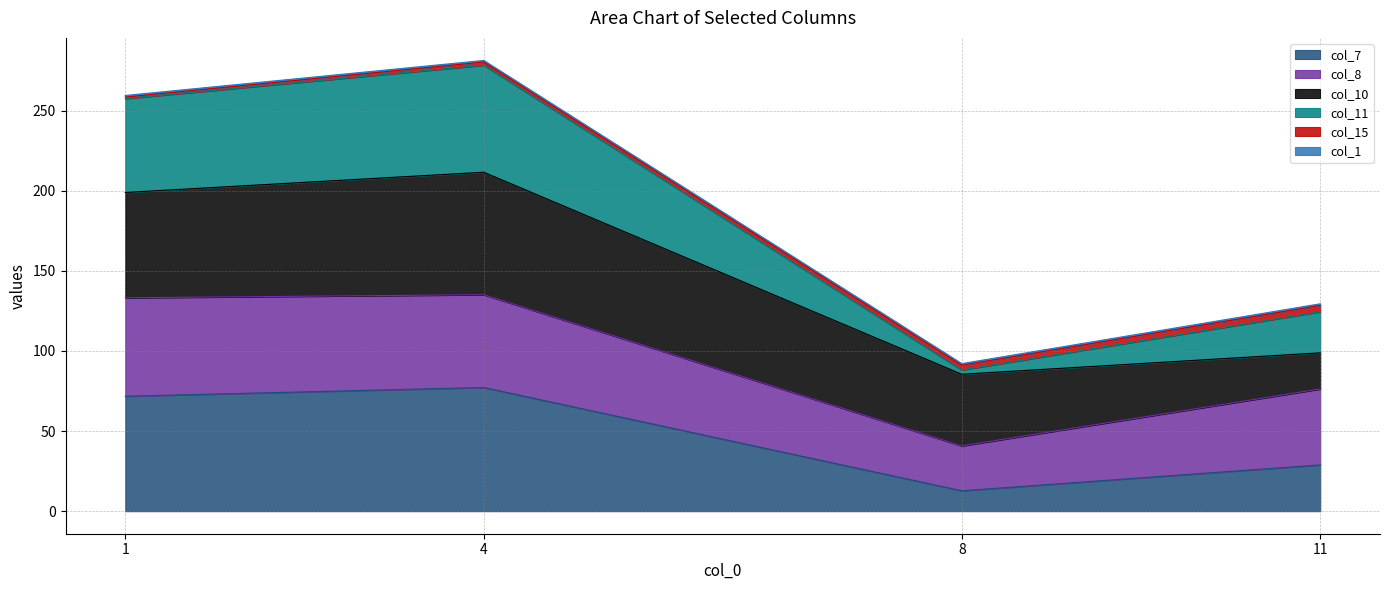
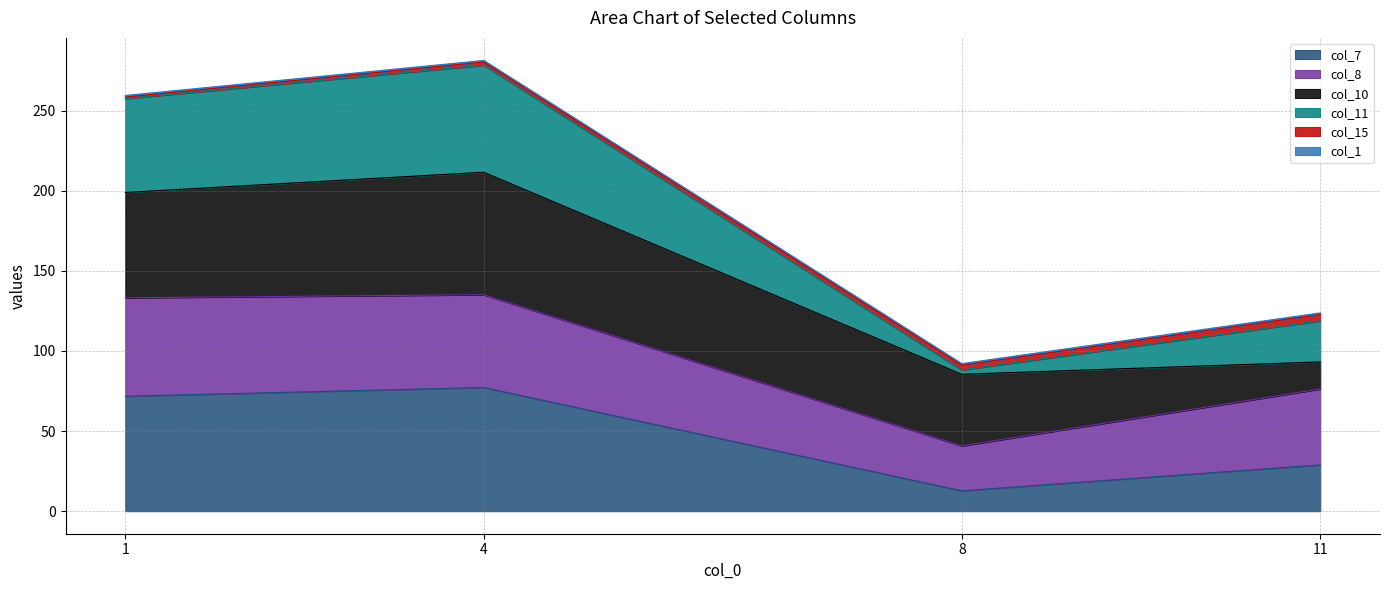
col_10, 11: 23 -> 17
